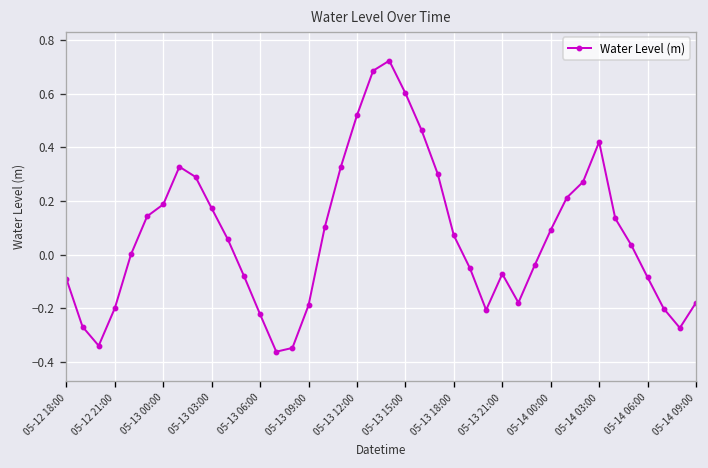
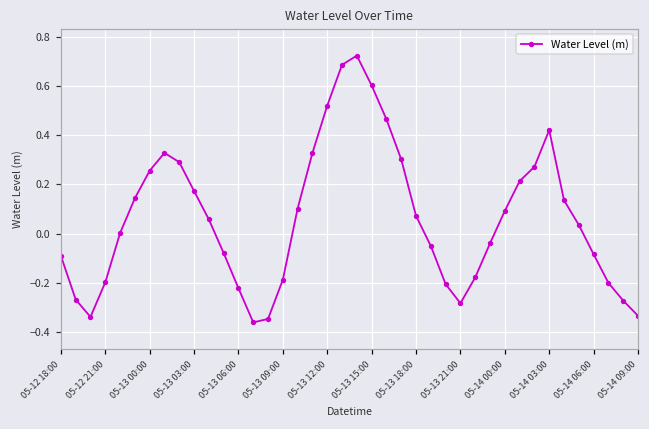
05-13 00:00: 0.19 -> 0.26
05-13 21:00: -0.07 -> -0.28
05-14 09:00: -0.18 -> -0.33
